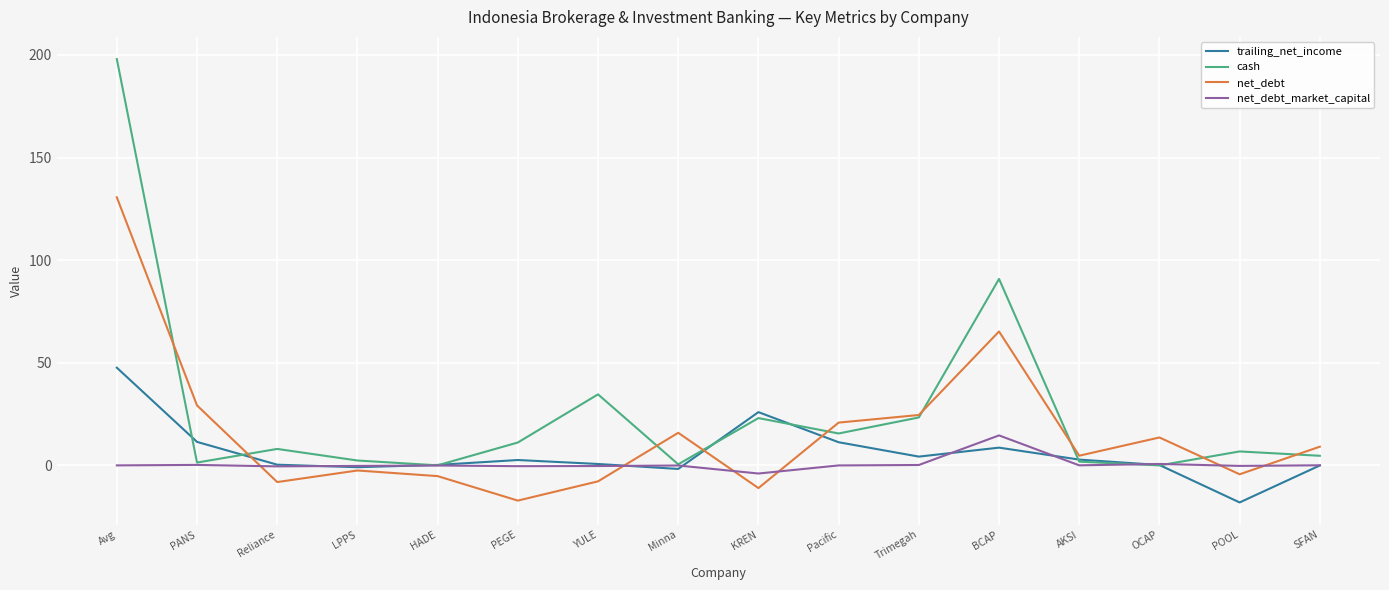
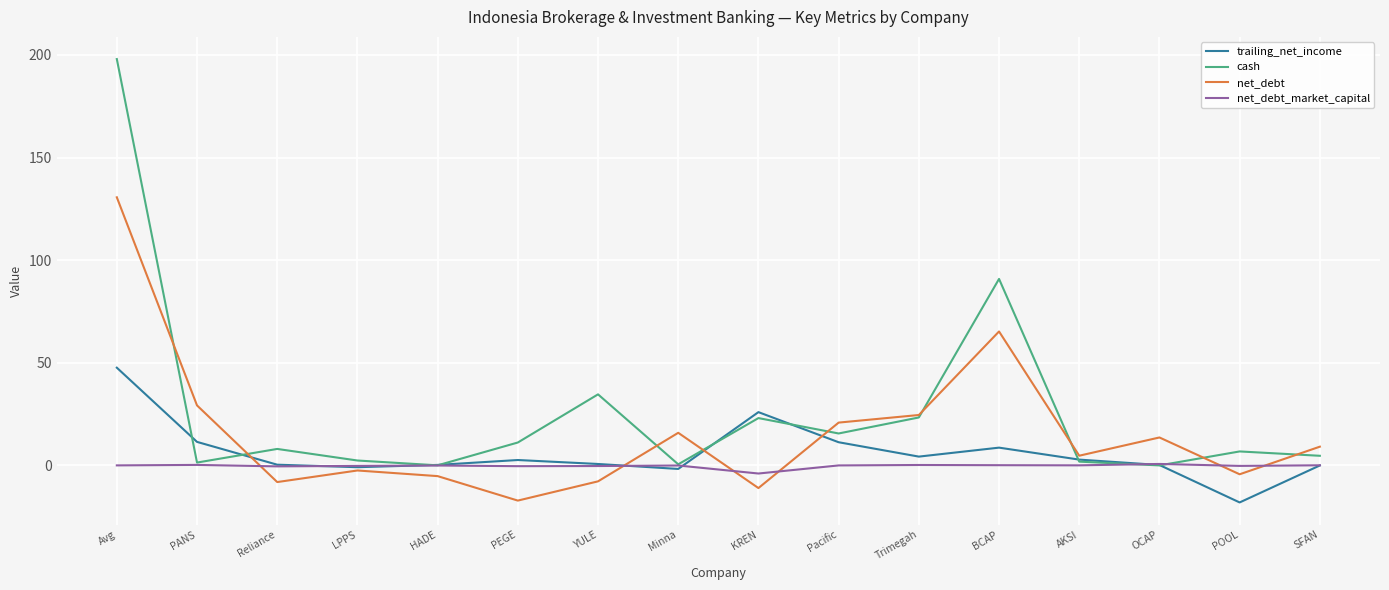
net_debt_market_capital, BCAP: 15 -> 0
